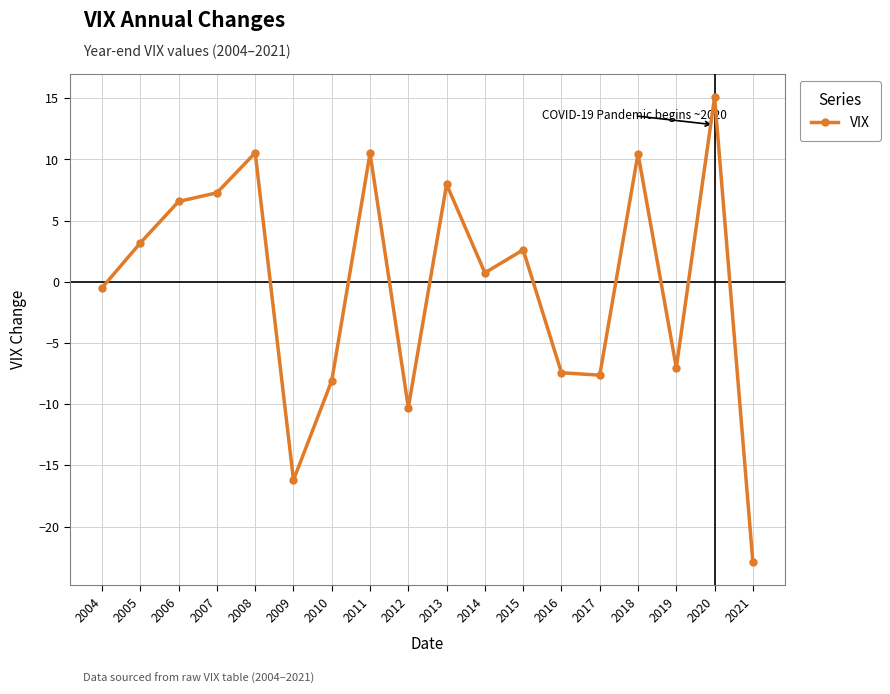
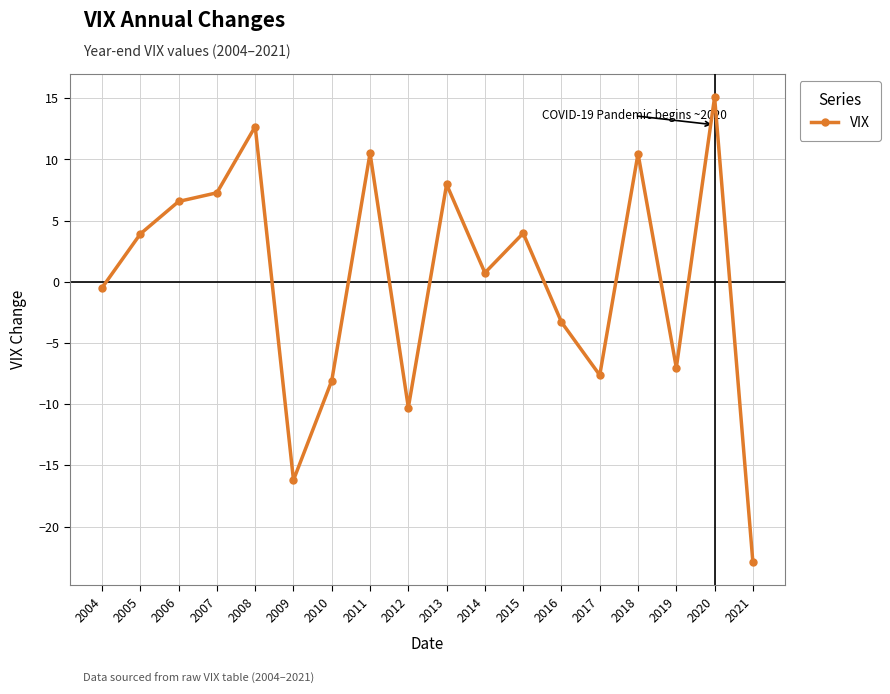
2005: 3.2 -> 3.9
2008: 10.5 -> 12.7
2015: 2.6 -> 4.0
2016: -7.4 -> -3.3
